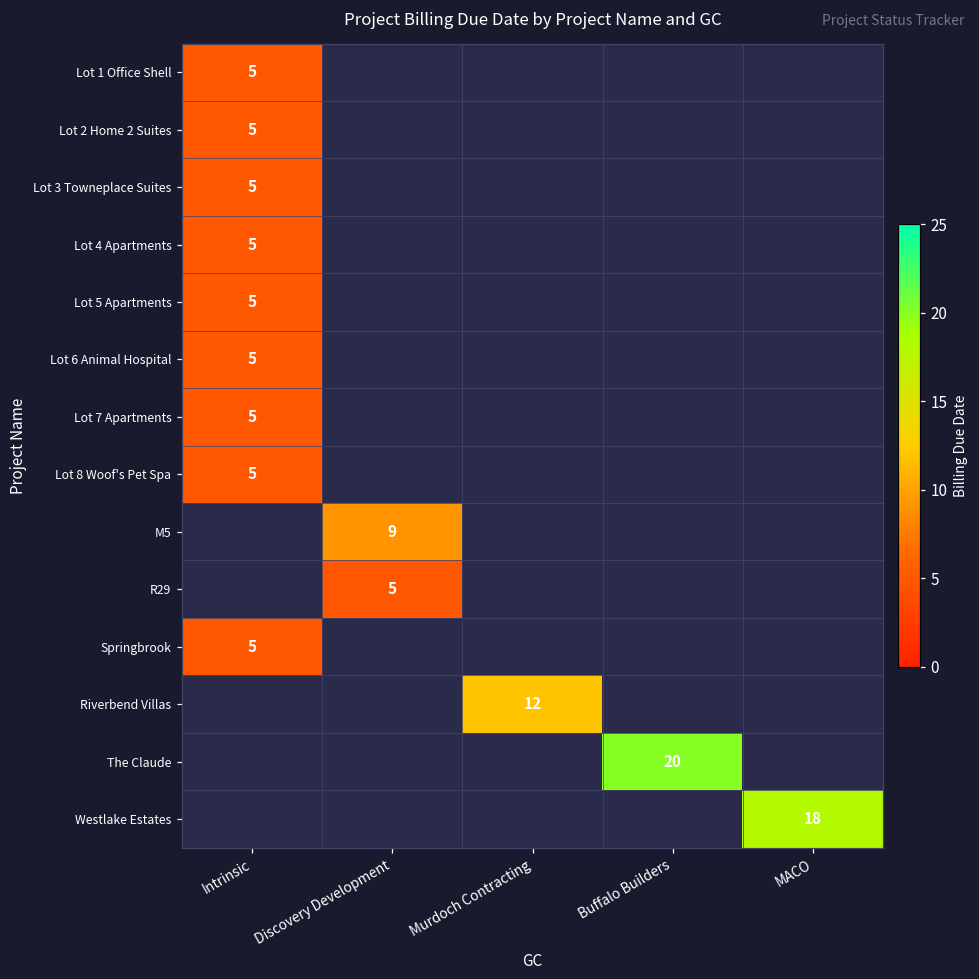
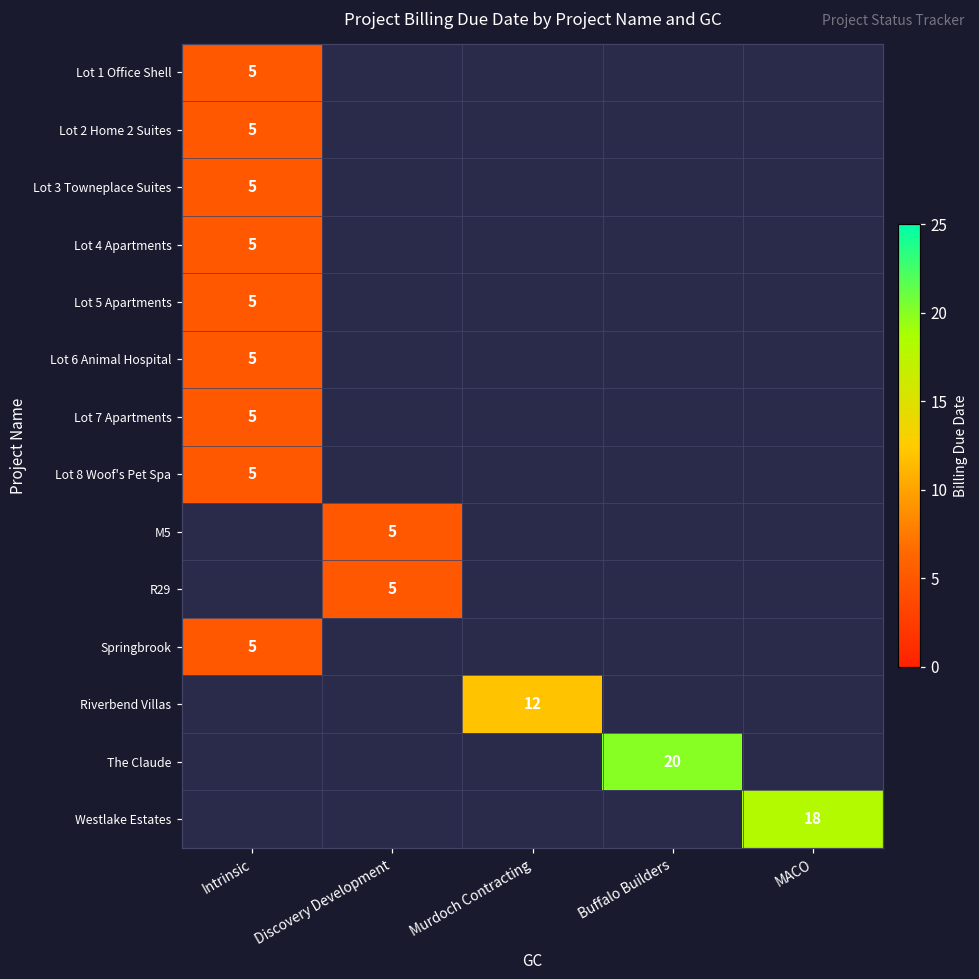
M5, Discovery Development: 9 -> 5
